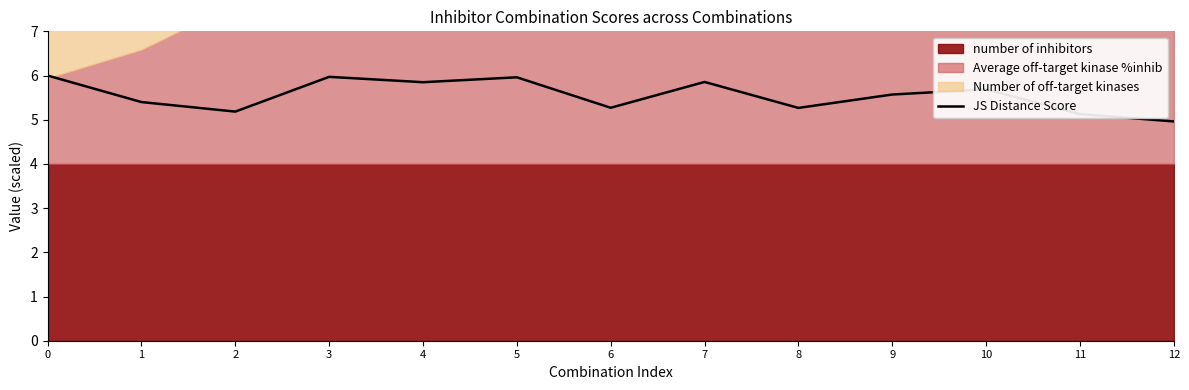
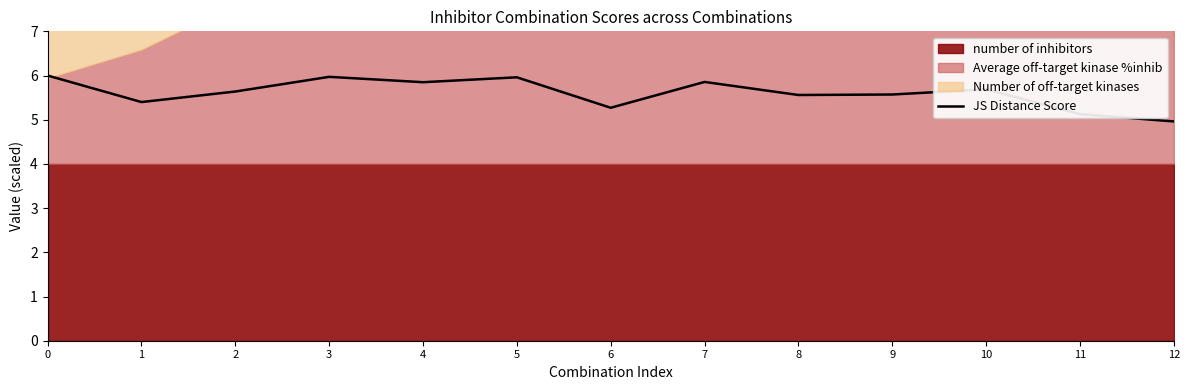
JS Distance Score, 2: 5.2 -> 5.6
JS Distance Score, 8: 5.3 -> 5.6
